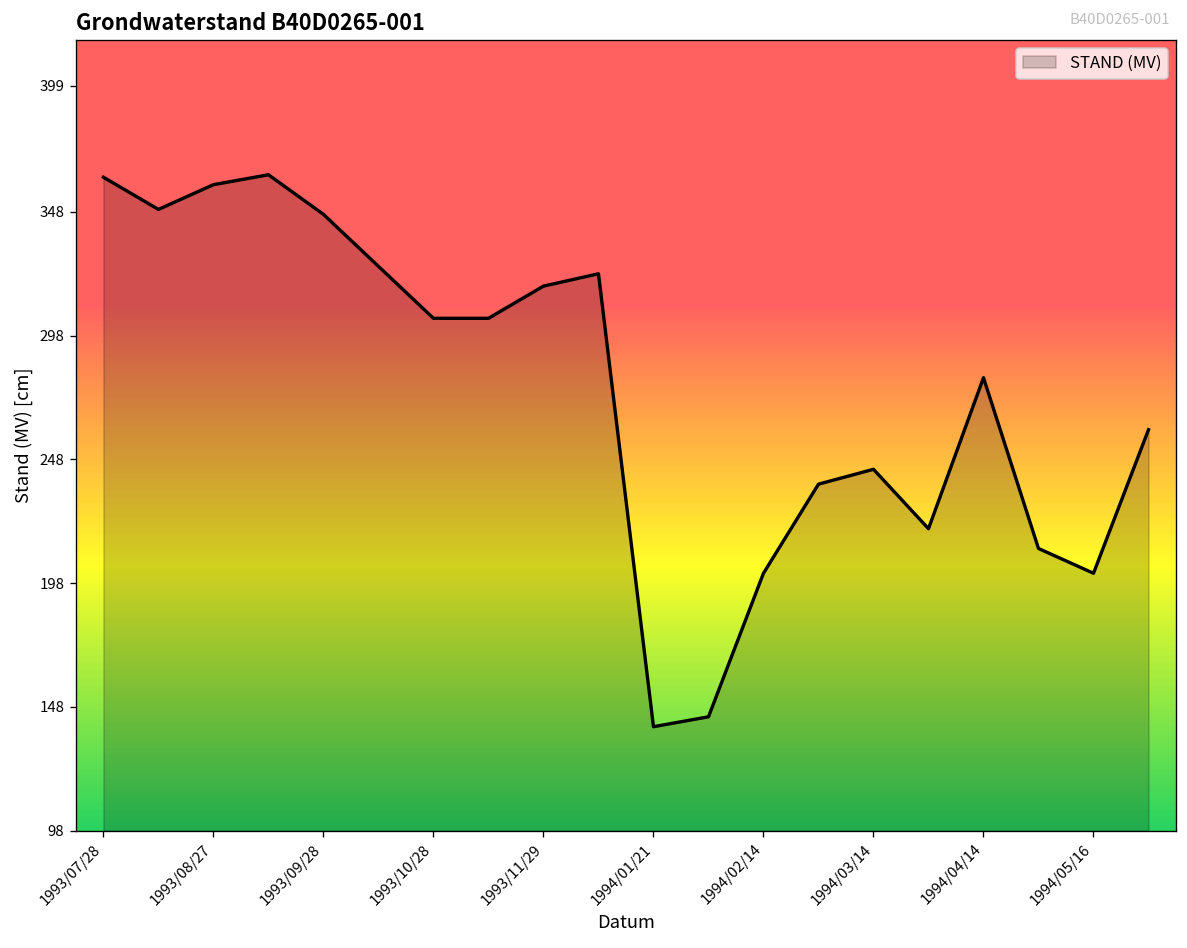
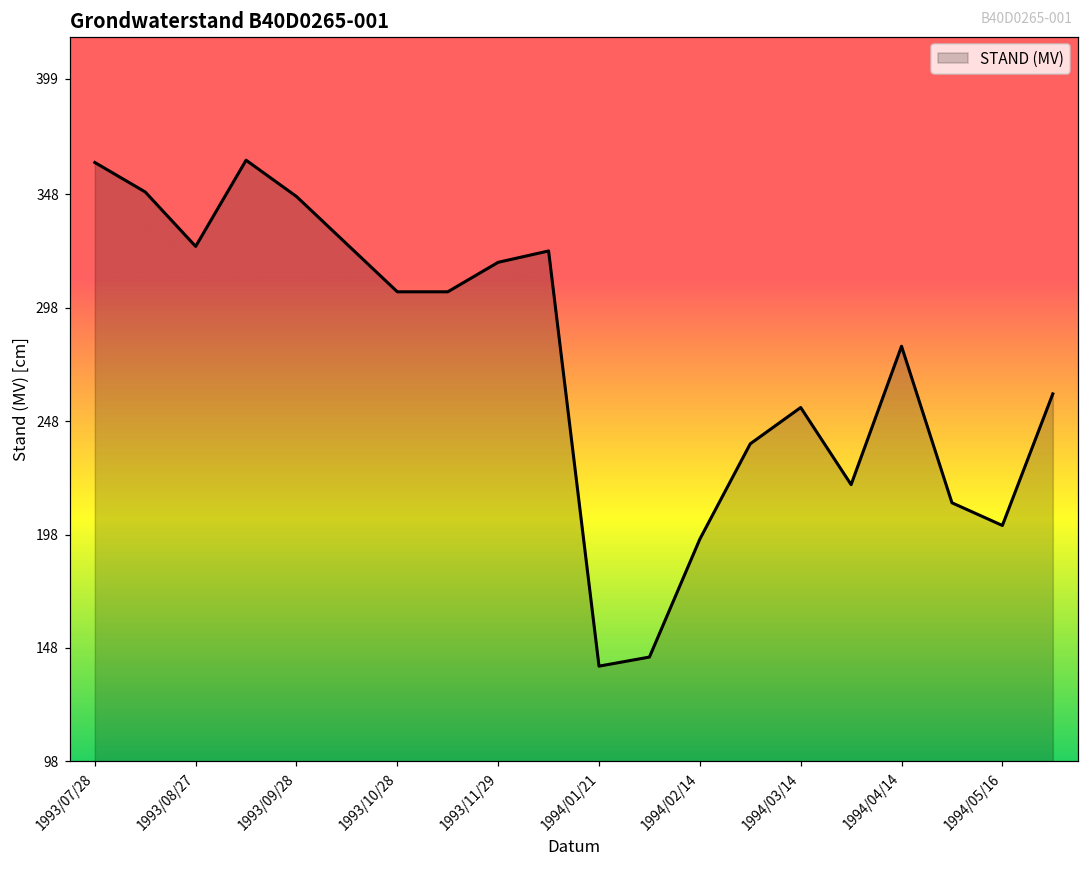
1993/08/27: 359 -> 325
1994/02/14: 202 -> 196
1994/03/14: 244 -> 254
